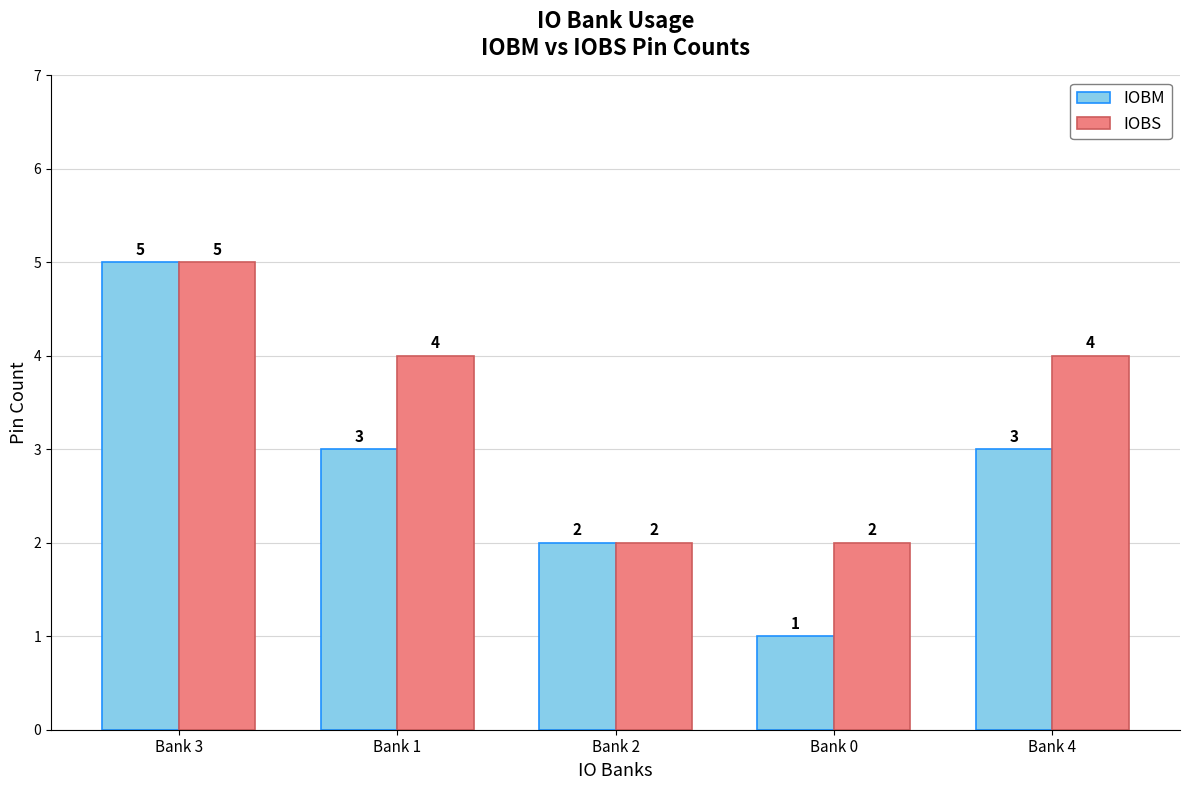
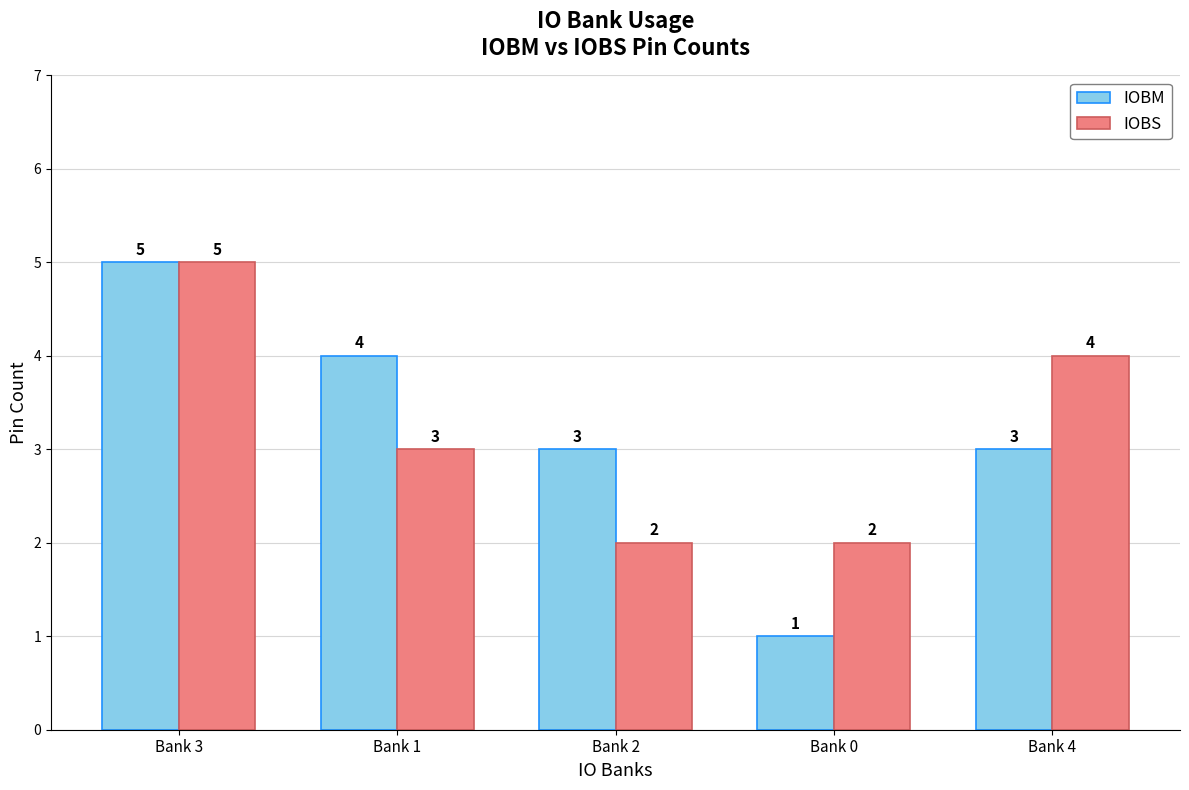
IOBM, Bank 1: 3 -> 4
IOBS, Bank 1: 4 -> 3
IOBM, Bank 2: 2 -> 3
